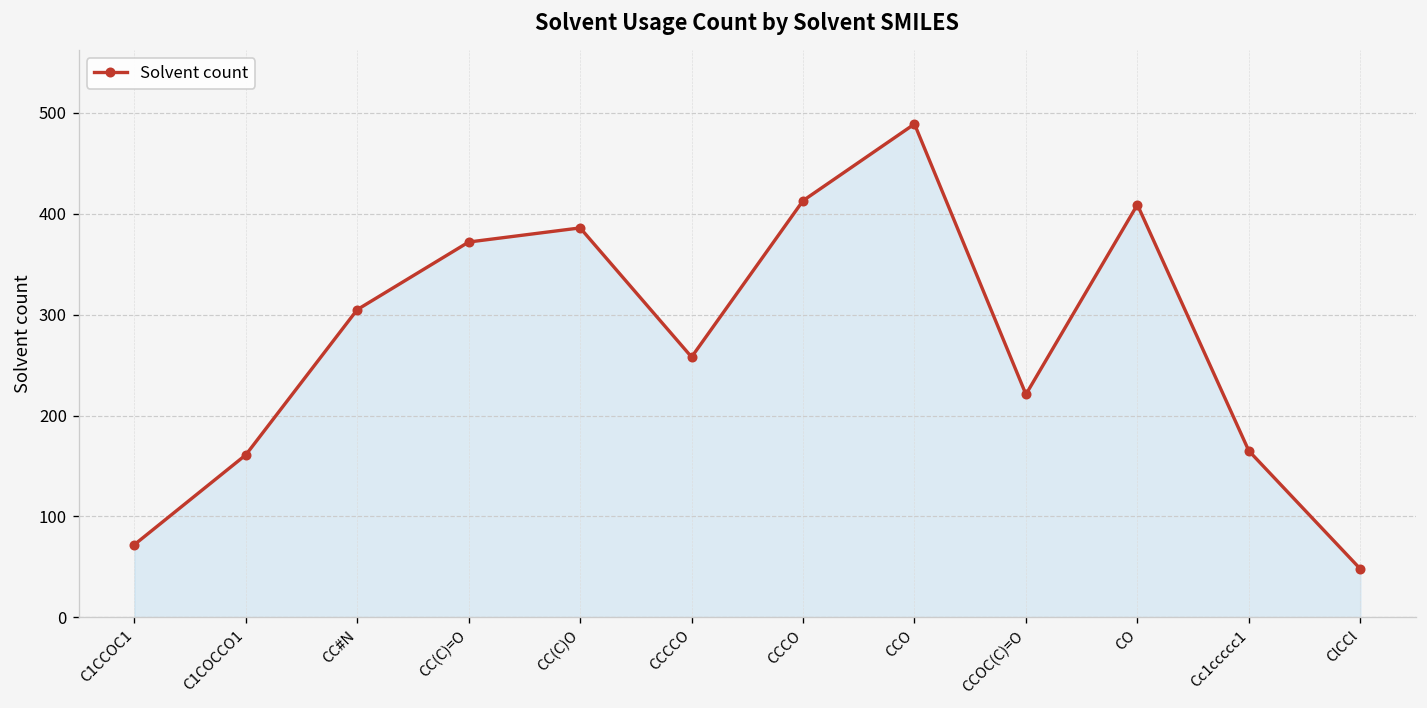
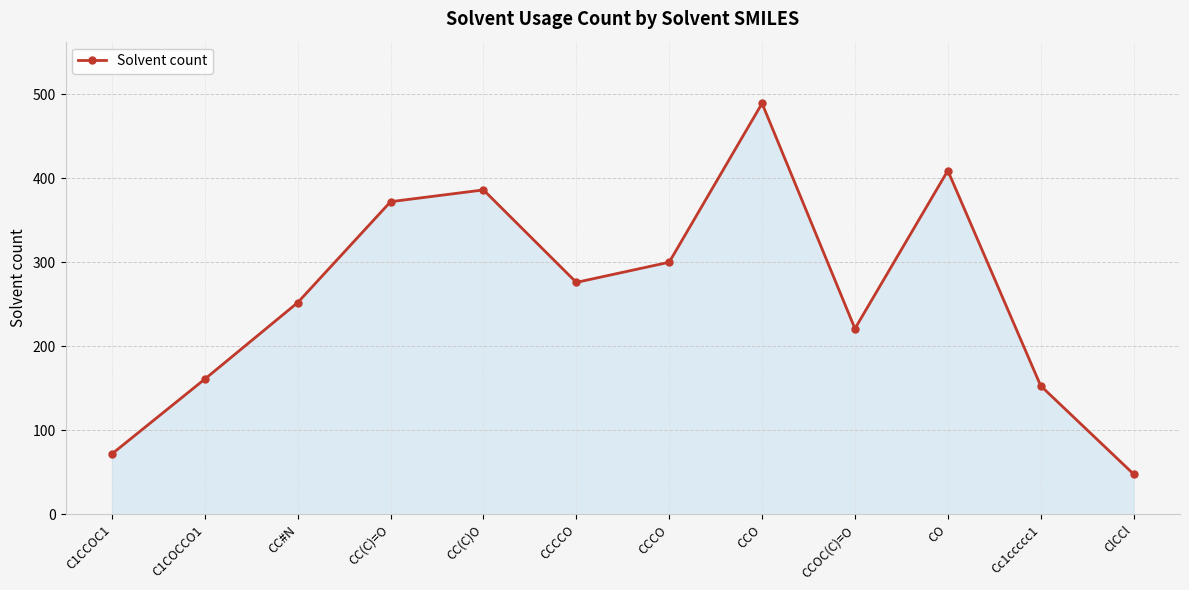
CC#N: 310 -> 250
CCCCO: 260 -> 280
CCCO: 410 -> 300
Cc1ccccc1: 170 -> 150
